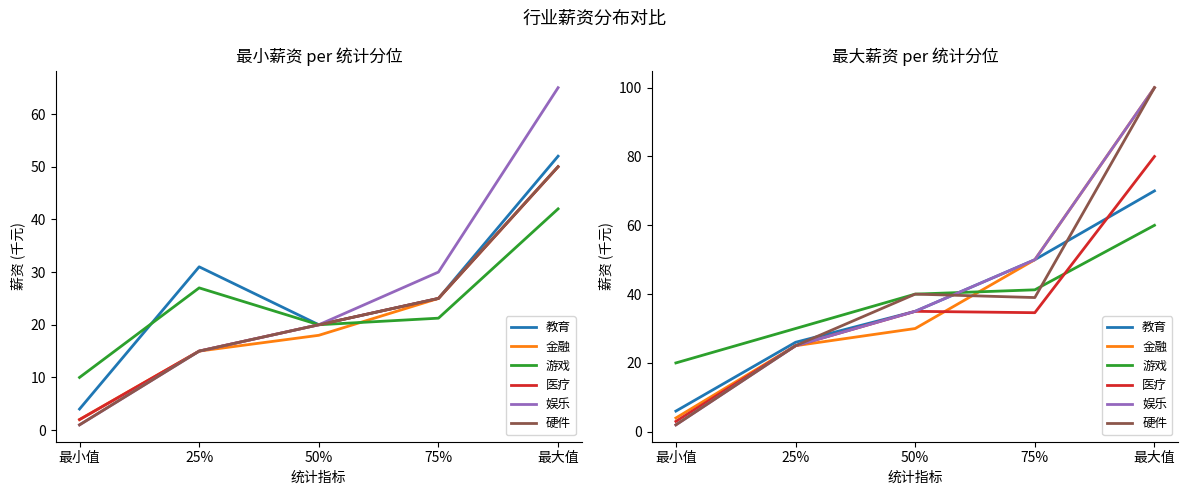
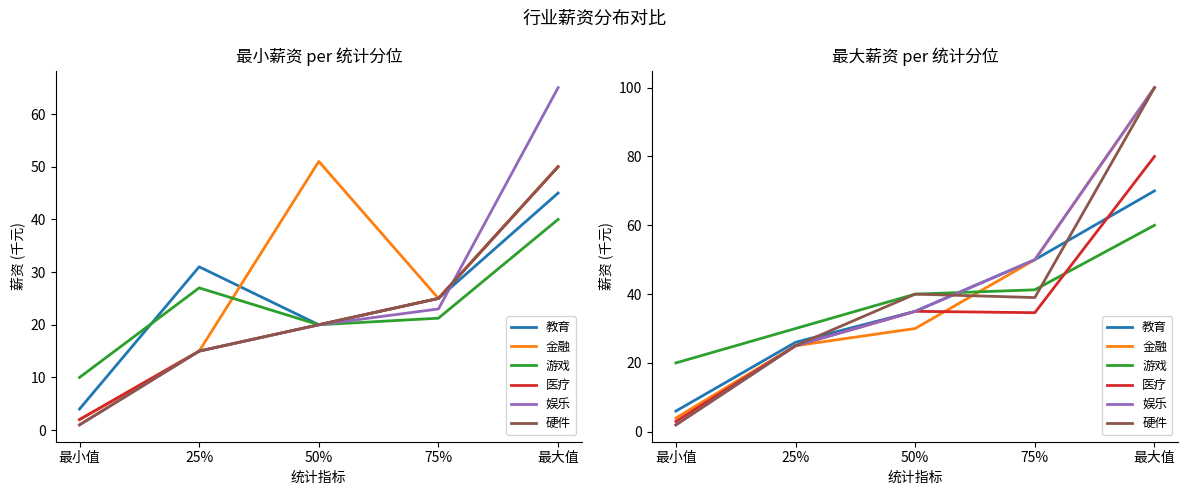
最小薪资 per 统计分位, 金融, 50%: 18 -> 51
最小薪资 per 统计分位, 娱乐, 75%: 30 -> 23
最小薪资 per 统计分位, 教育, 最大值: 52 -> 45
最小薪资 per 统计分位, 游戏, 最大值: 42 -> 40
